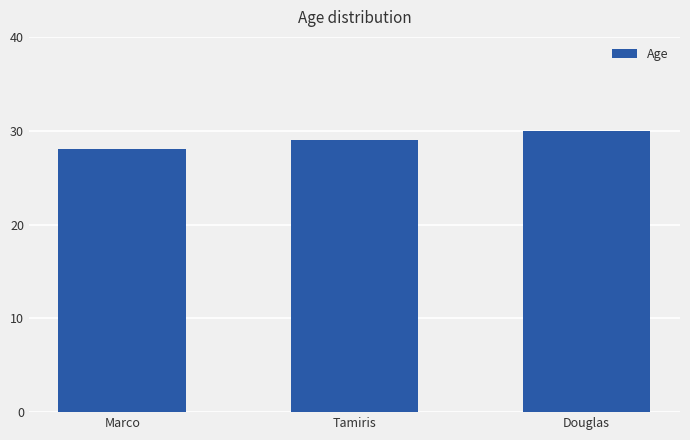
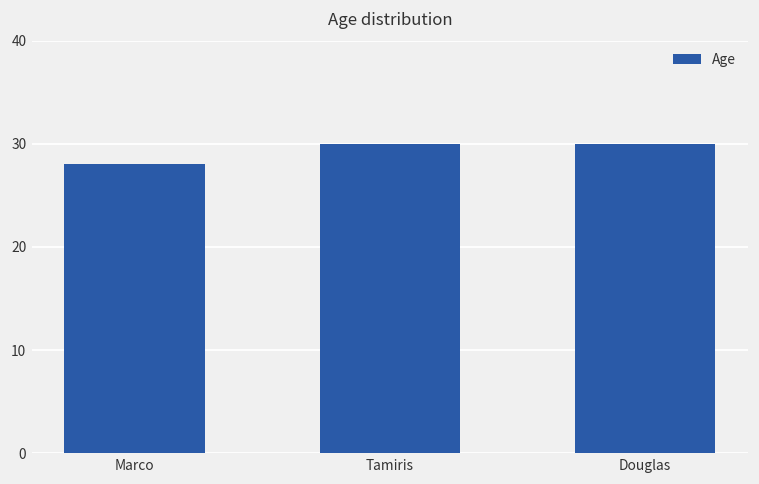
Tamiris: 29 -> 30
